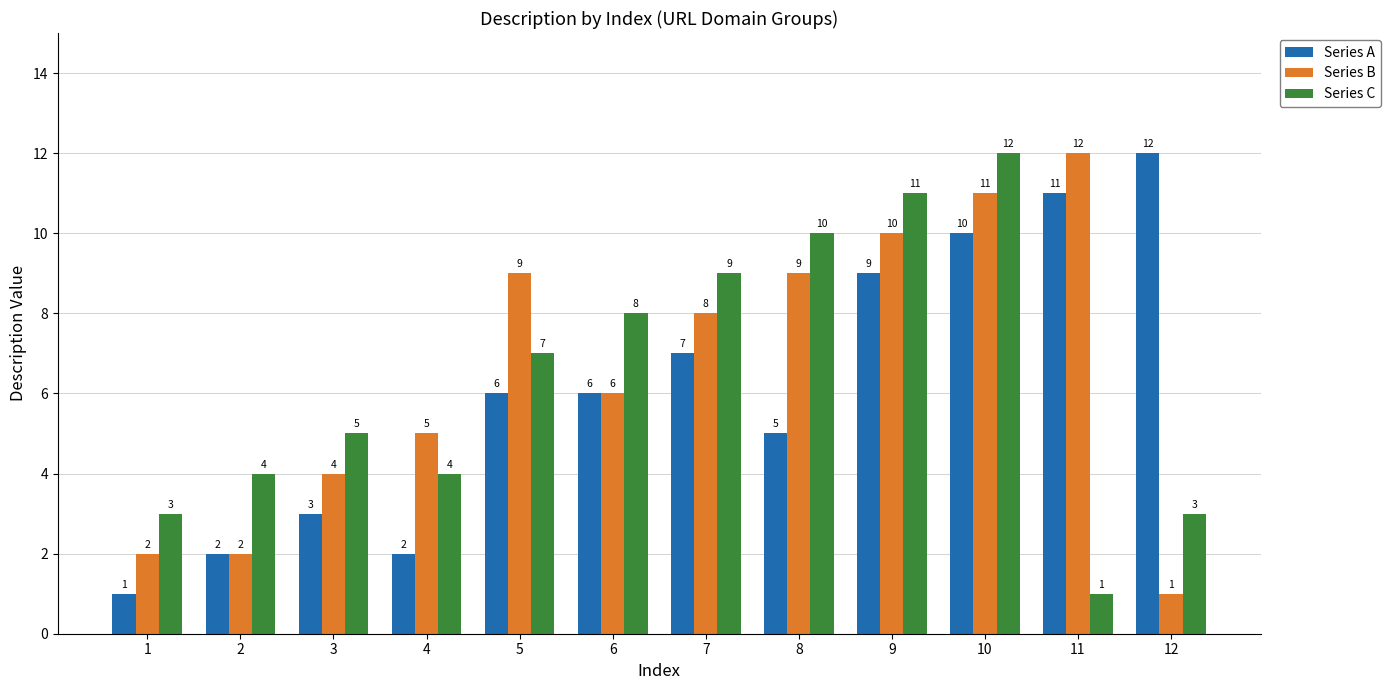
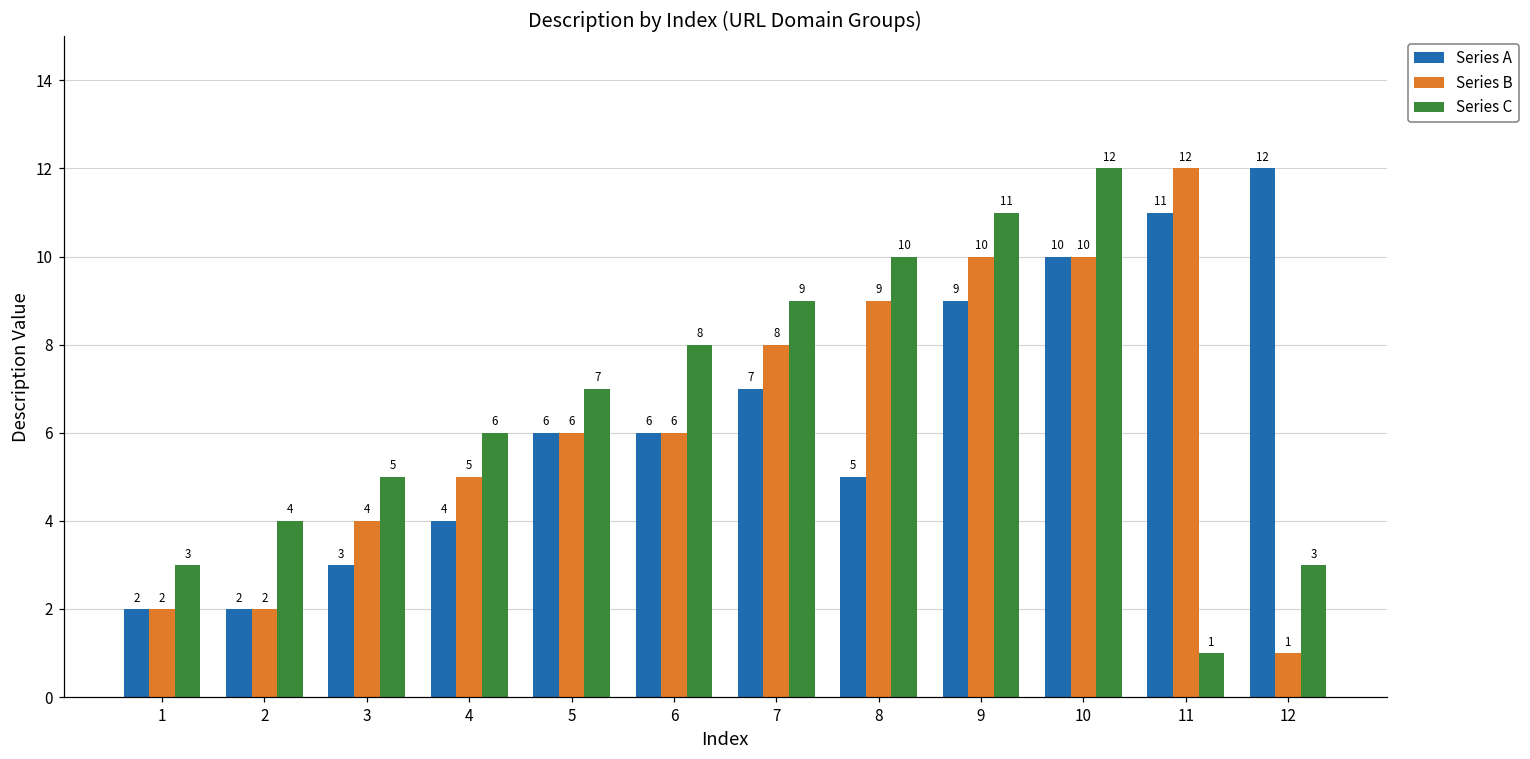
Series A, 1: 1 -> 2
Series A, 4: 2 -> 4
Series C, 4: 4 -> 6
Series B, 5: 9 -> 6
Series B, 10: 11 -> 10
